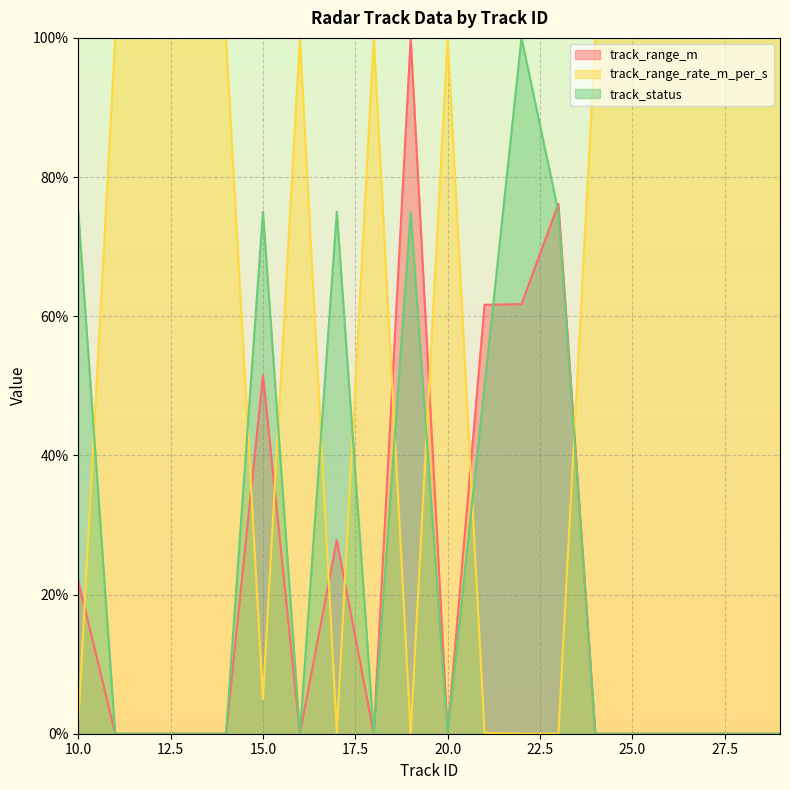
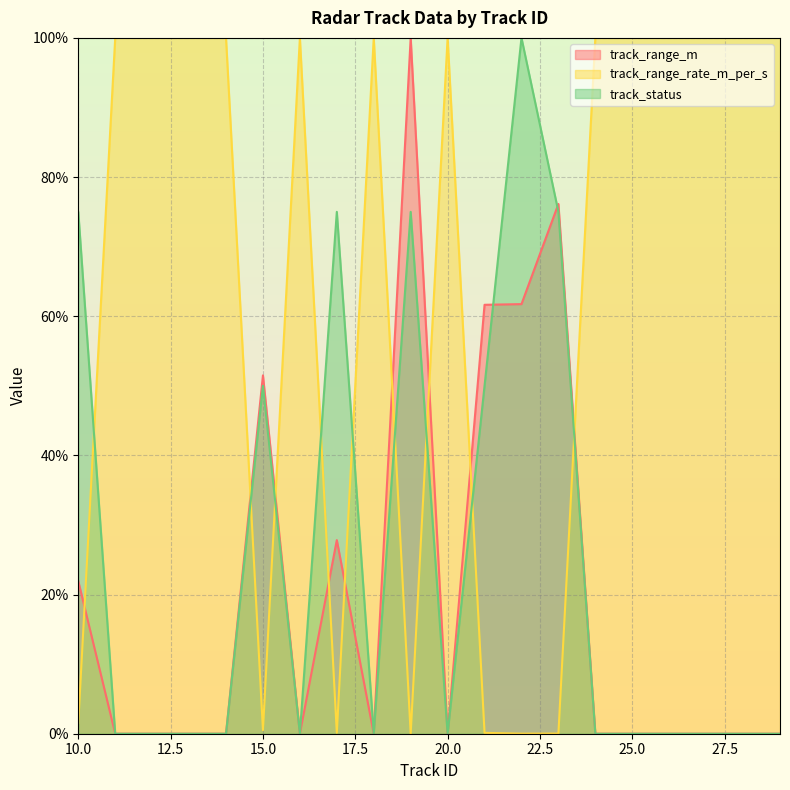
track_range_rate_m_per_s, 15.0: 5% -> 1%
track_status, 15.0: 75% -> 50%
